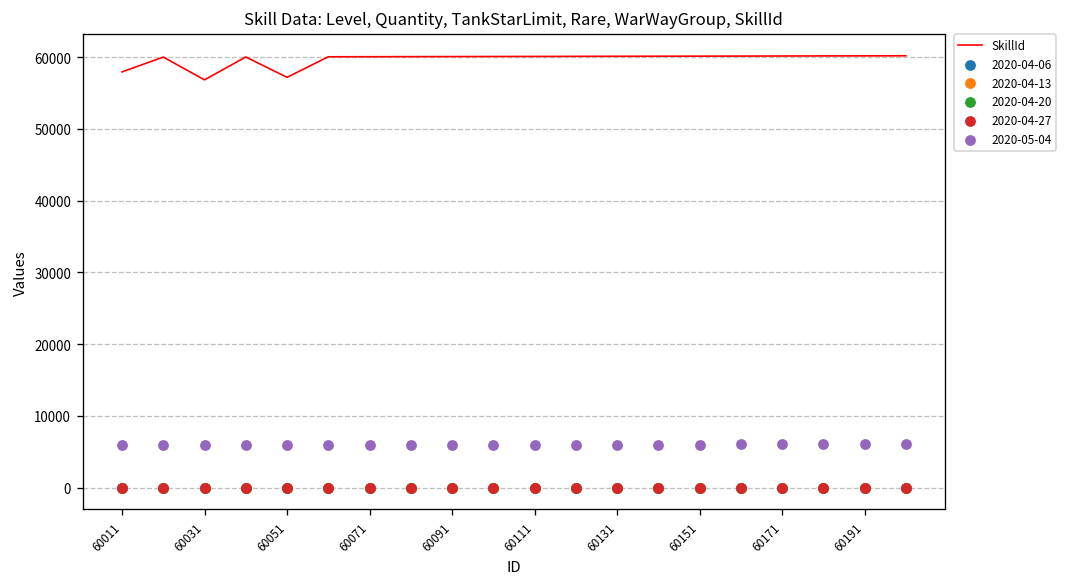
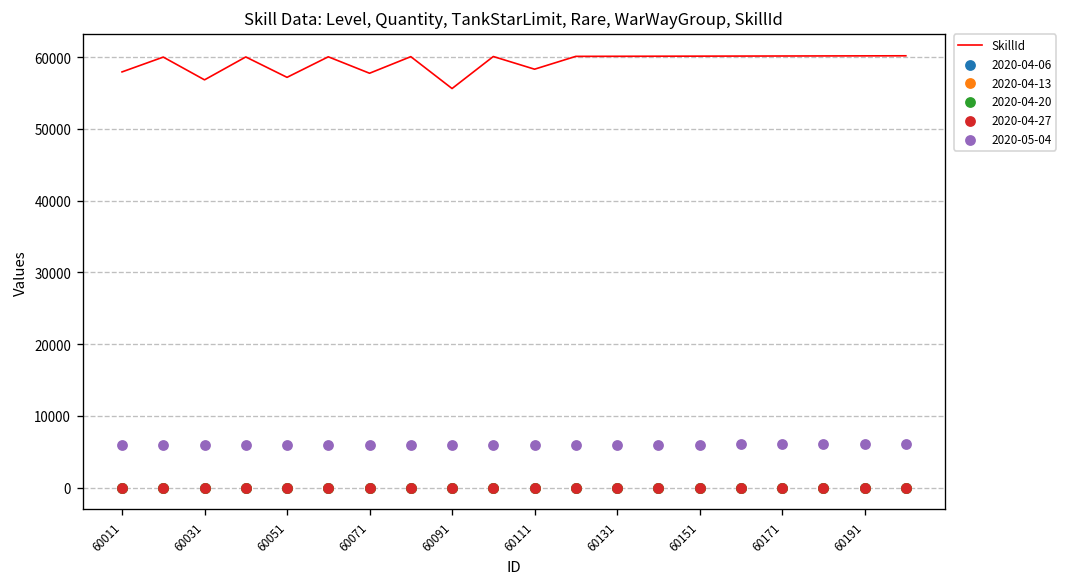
SkillId, 60071: 60000 -> 58000
SkillId, 60091: 60000 -> 56000
SkillId, 60111: 60000 -> 58000
